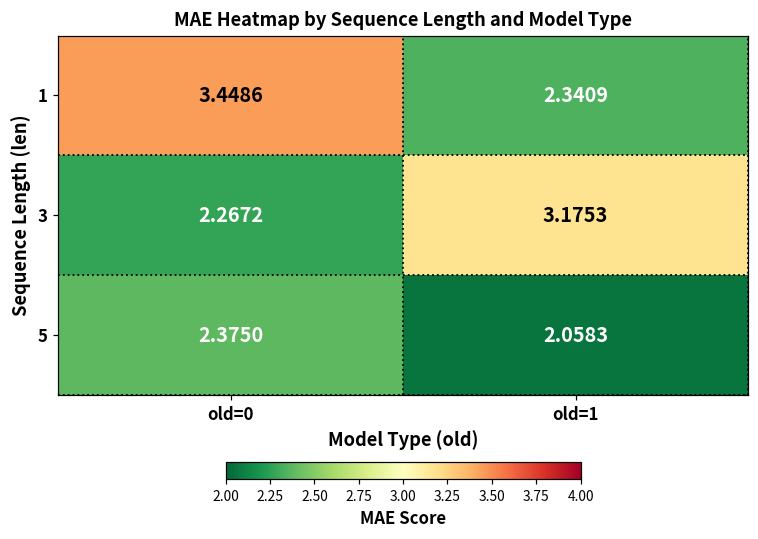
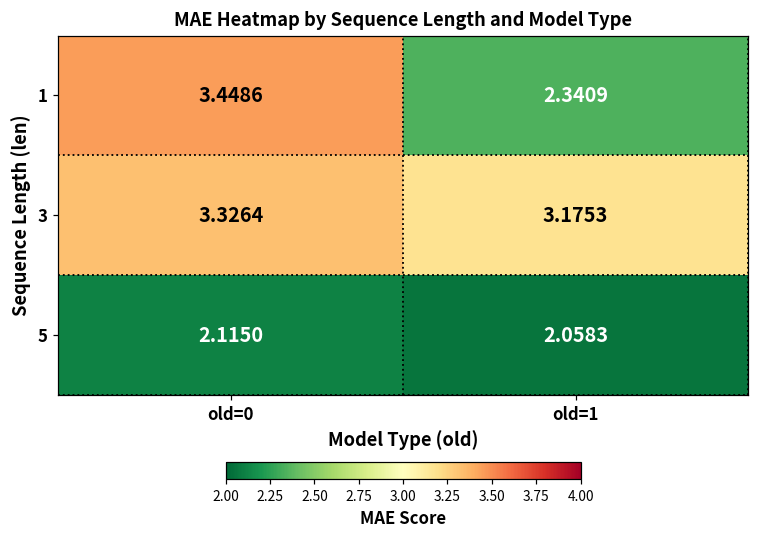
3, old=0: 2.2672 -> 3.3264
5, old=0: 2.3750 -> 2.1150
